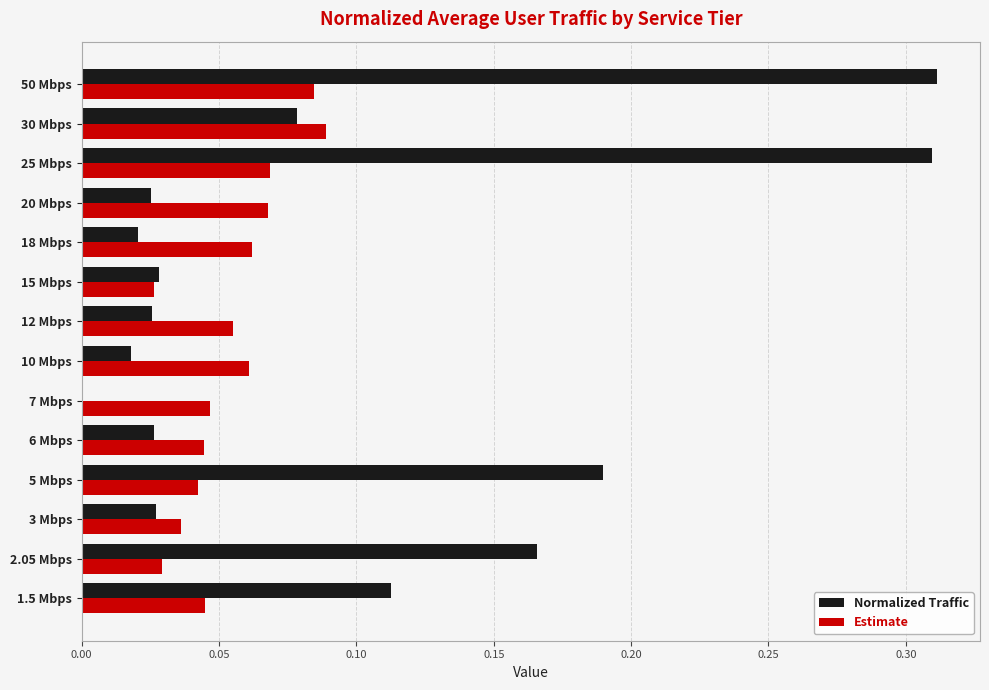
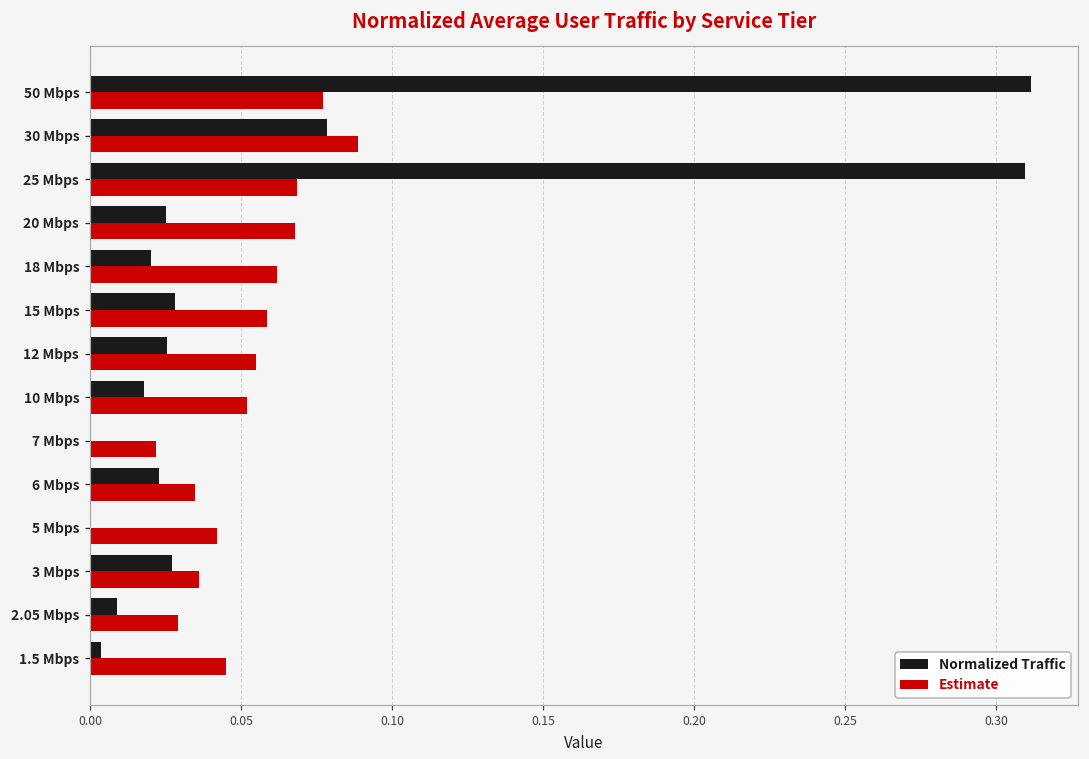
Estimate, 50 Mbps: 0.084 -> 0.077
Estimate, 15 Mbps: 0.026 -> 0.059
Estimate, 10 Mbps: 0.061 -> 0.052
Estimate, 7 Mbps: 0.047 -> 0.022
Normalized Traffic, 6 Mbps: 0.026 -> 0.023
Estimate, 6 Mbps: 0.045 -> 0.035
Normalized Traffic, 5 Mbps: 0.190 -> 0.000
Normalized Traffic, 2.05 Mbps: 0.166 -> 0.009
Normalized Traffic, 1.5 Mbps: 0.113 -> 0.004
